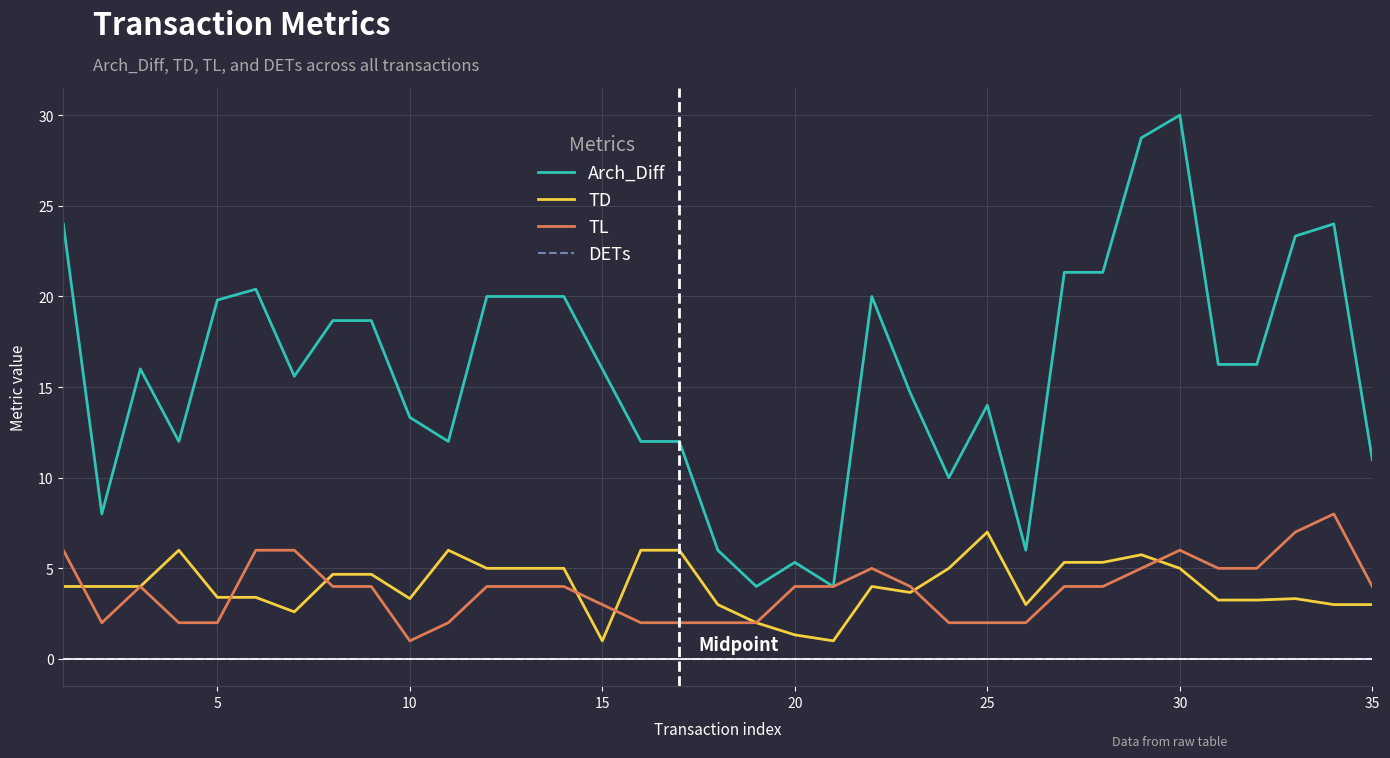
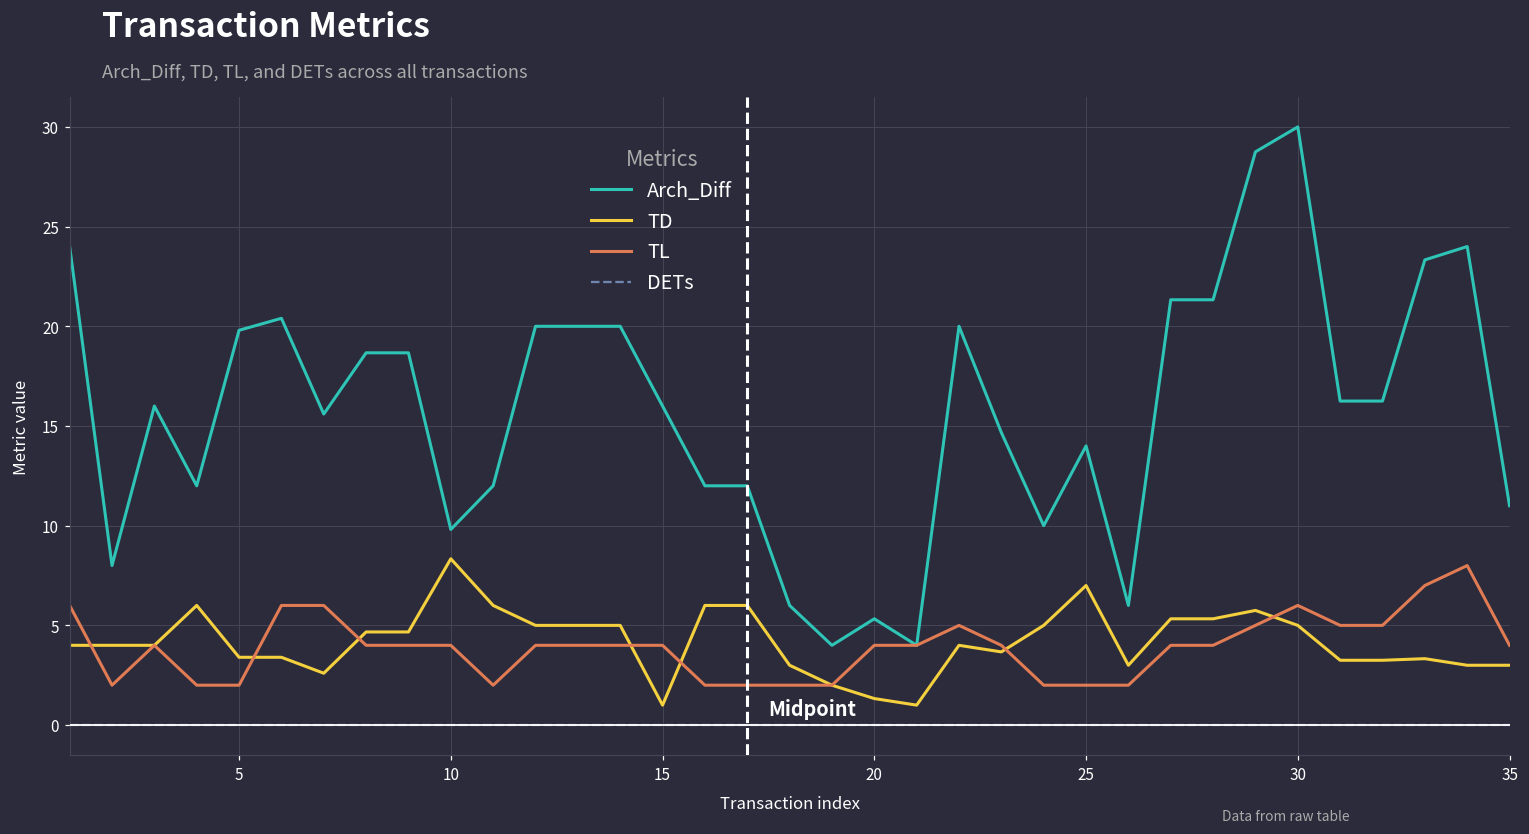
Arch_Diff, 10: 13.3 -> 9.8
TD, 10: 3.3 -> 8.3
TL, 10: 1 -> 4
TL, 15: 3 -> 4
